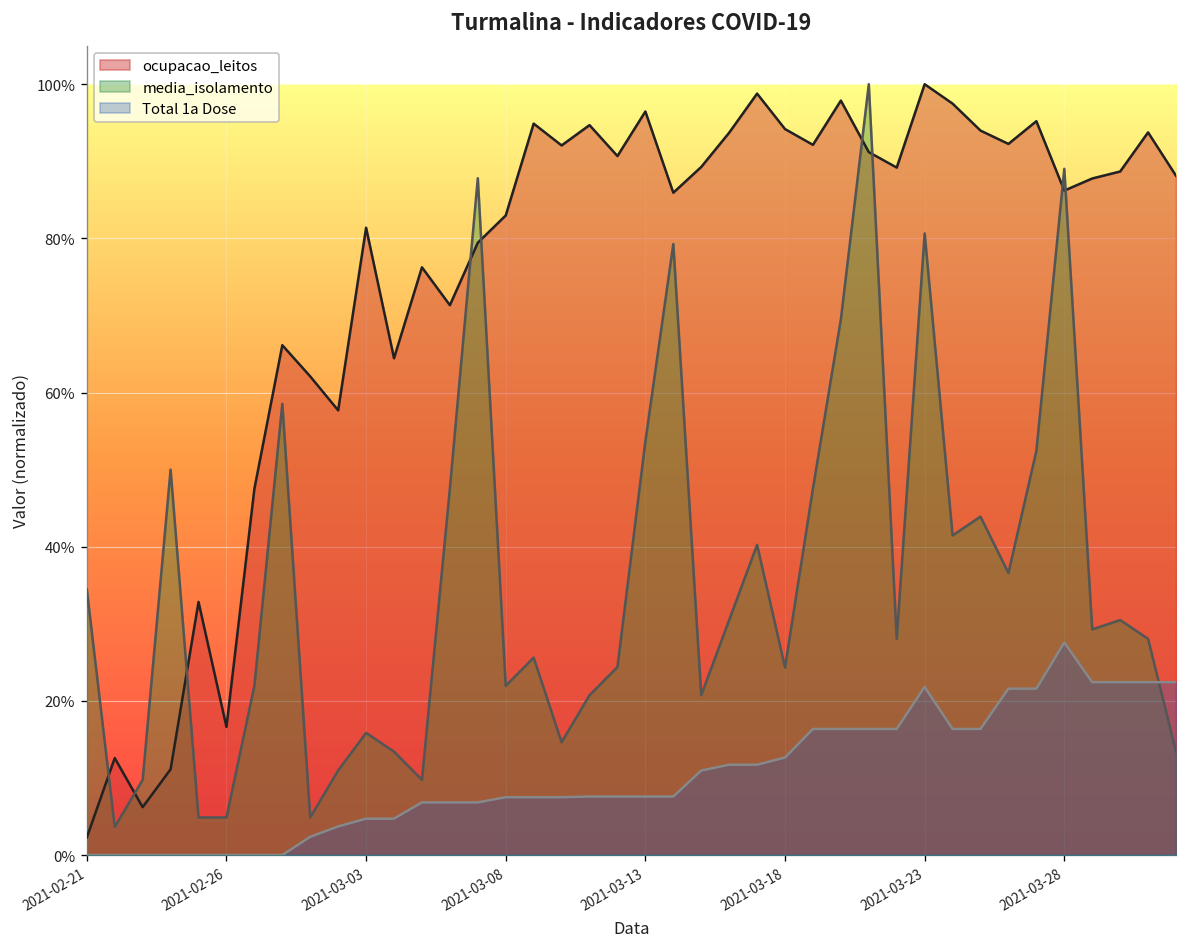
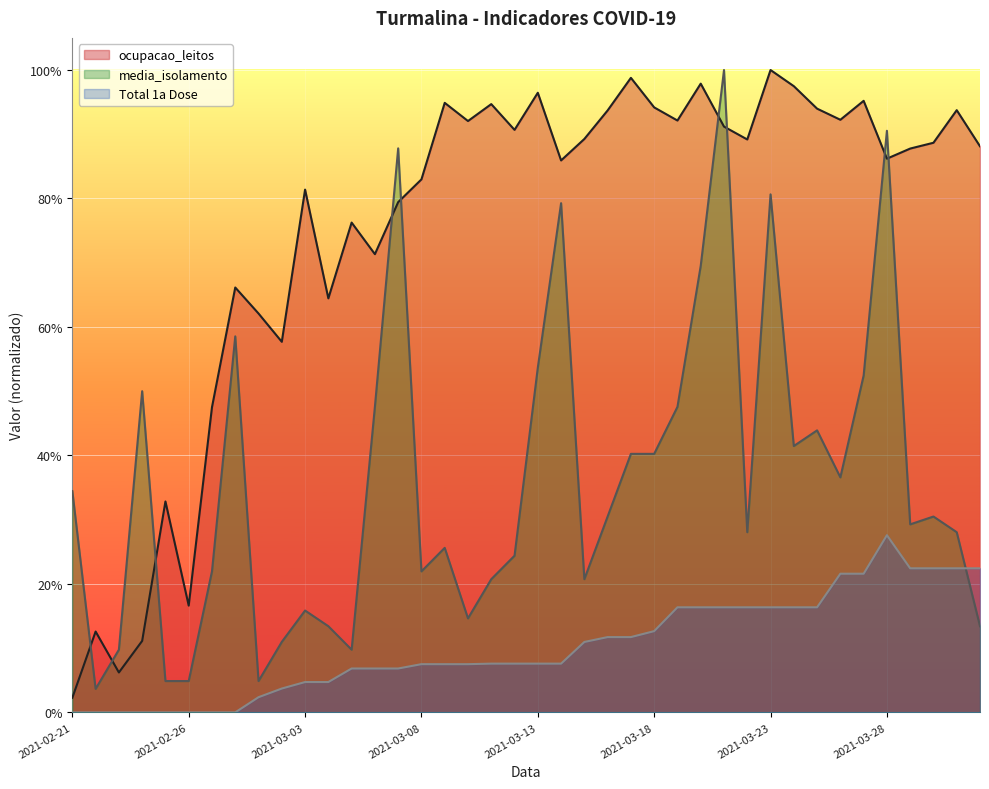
media_isolamento, 2021-03-18: 24% -> 40%
Total 1a Dose, 2021-03-23: 22% -> 16%
media_isolamento, 2021-03-28: 89% -> 91%
